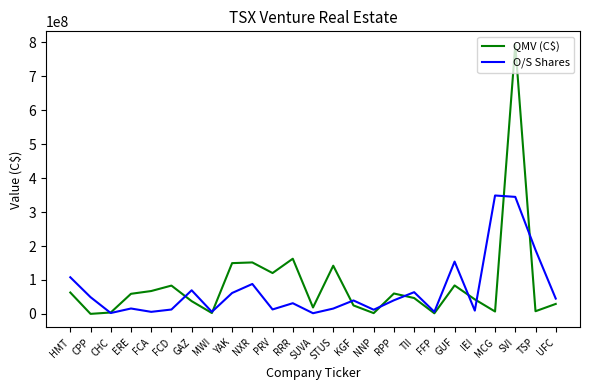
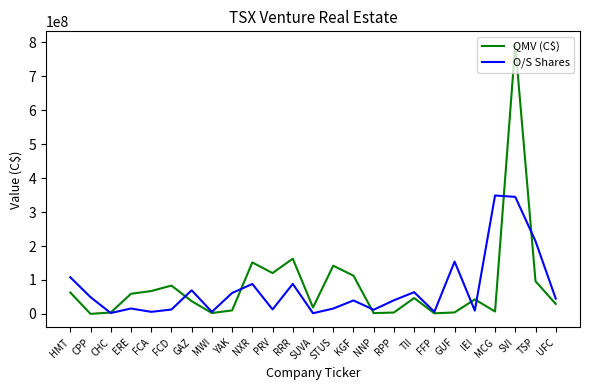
QMV (C$), YAK: 150000000 -> 10000000
O/S Shares, RRR: 30000000 -> 90000000
QMV (C$), KGF: 20000000 -> 110000000
QMV (C$), RPP: 60000000 -> 0
QMV (C$), GUF: 80000000 -> 0
QMV (C$), TSP: 10000000 -> 100000000
O/S Shares, TSP: 190000000 -> 210000000
